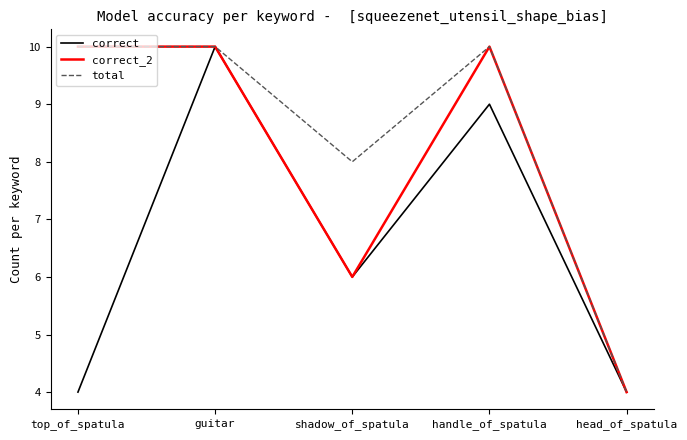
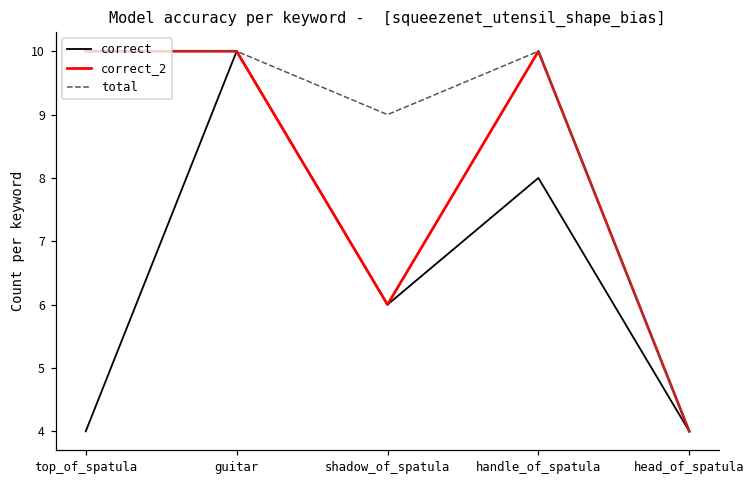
total, shadow_of_spatula: 8 -> 9
correct, handle_of_spatula: 9 -> 8
